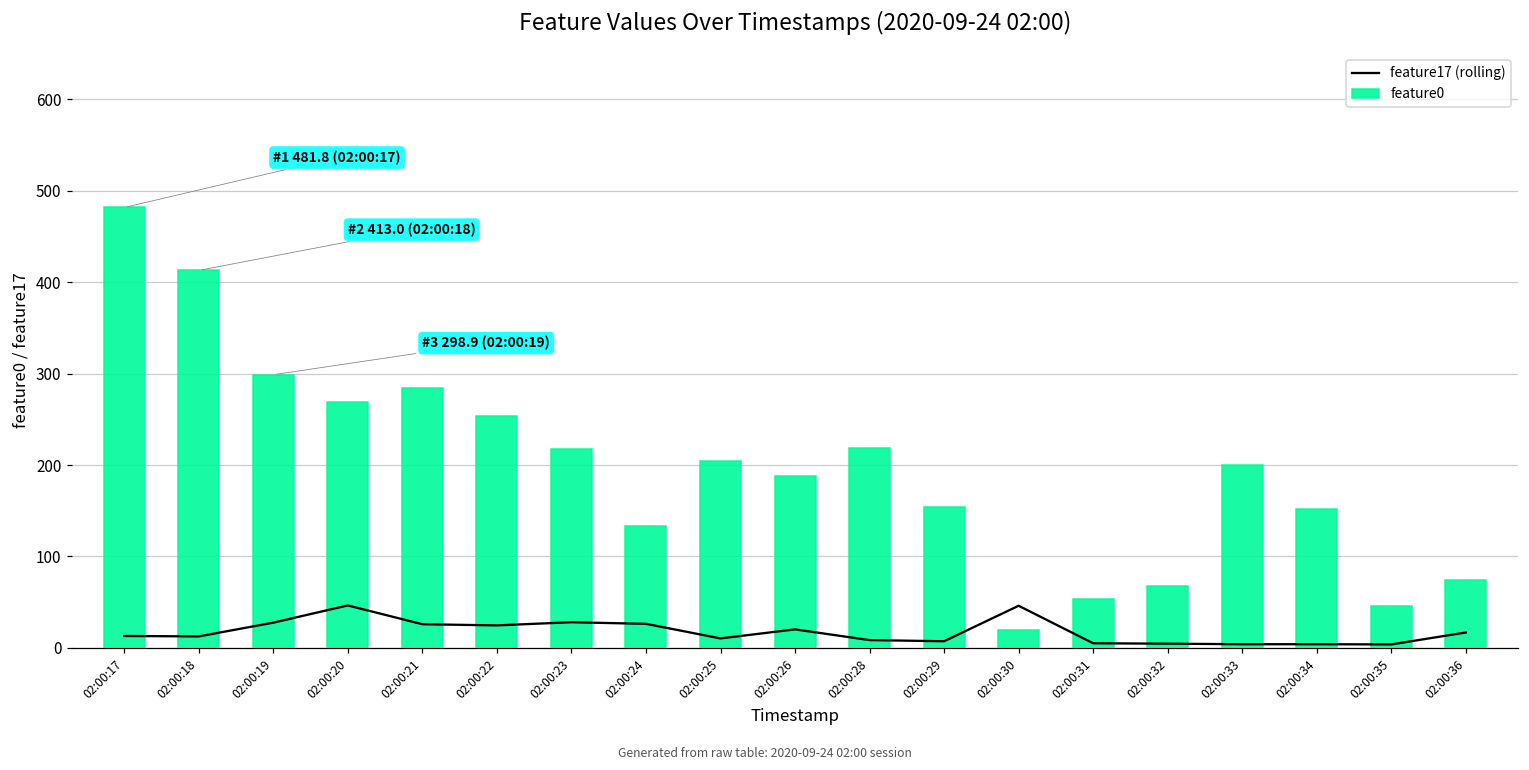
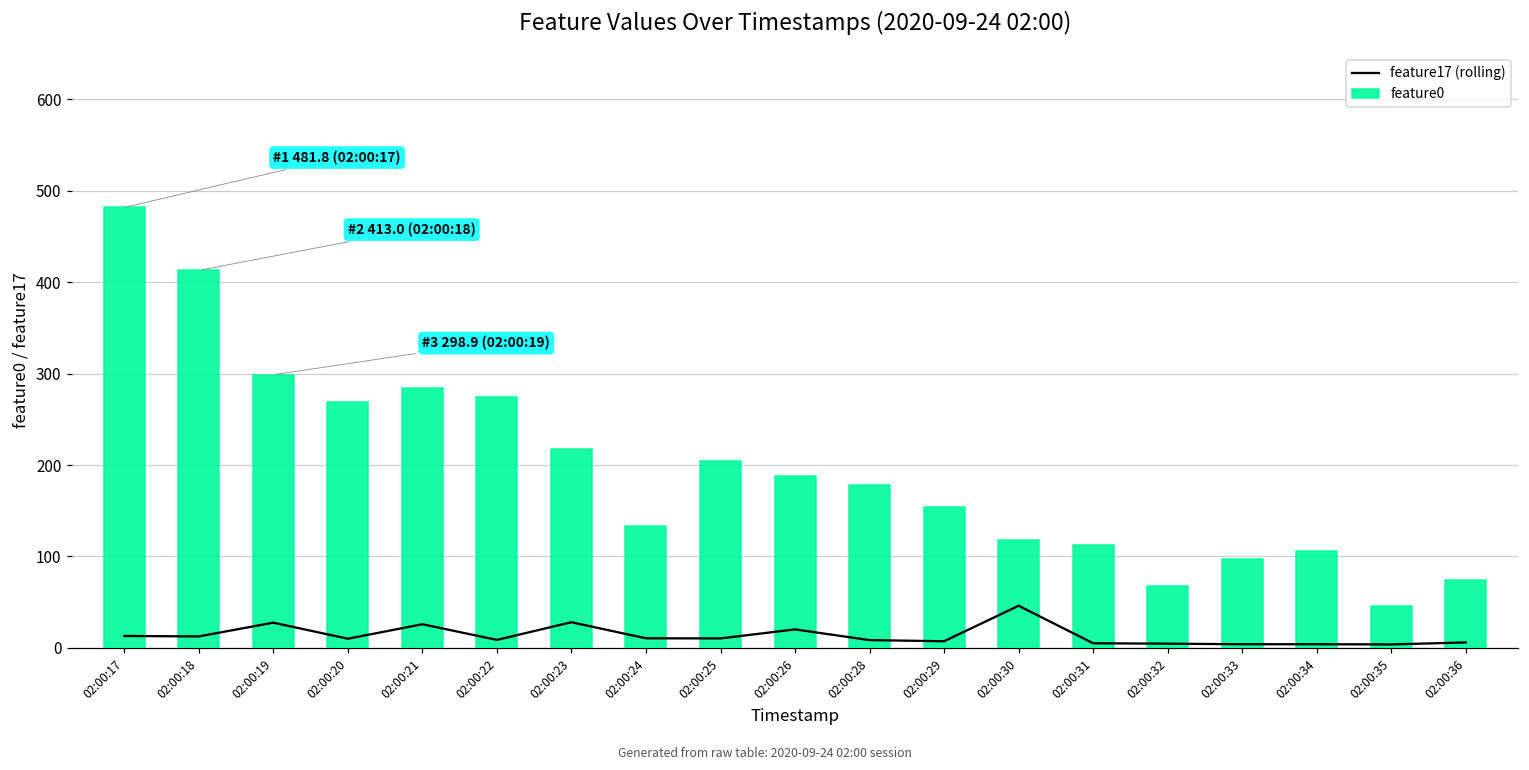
feature17 (rolling), 02:00:20: 50 -> 10
feature17 (rolling), 02:00:22: 20 -> 10
feature0, 02:00:22: 250 -> 270
feature17 (rolling), 02:00:24: 30 -> 10
feature0, 02:00:28: 220 -> 180
feature0, 02:00:30: 20 -> 120
feature0, 02:00:31: 50 -> 110
feature0, 02:00:33: 200 -> 100
feature0, 02:00:34: 150 -> 110
feature17 (rolling), 02:00:36: 20 -> 10
